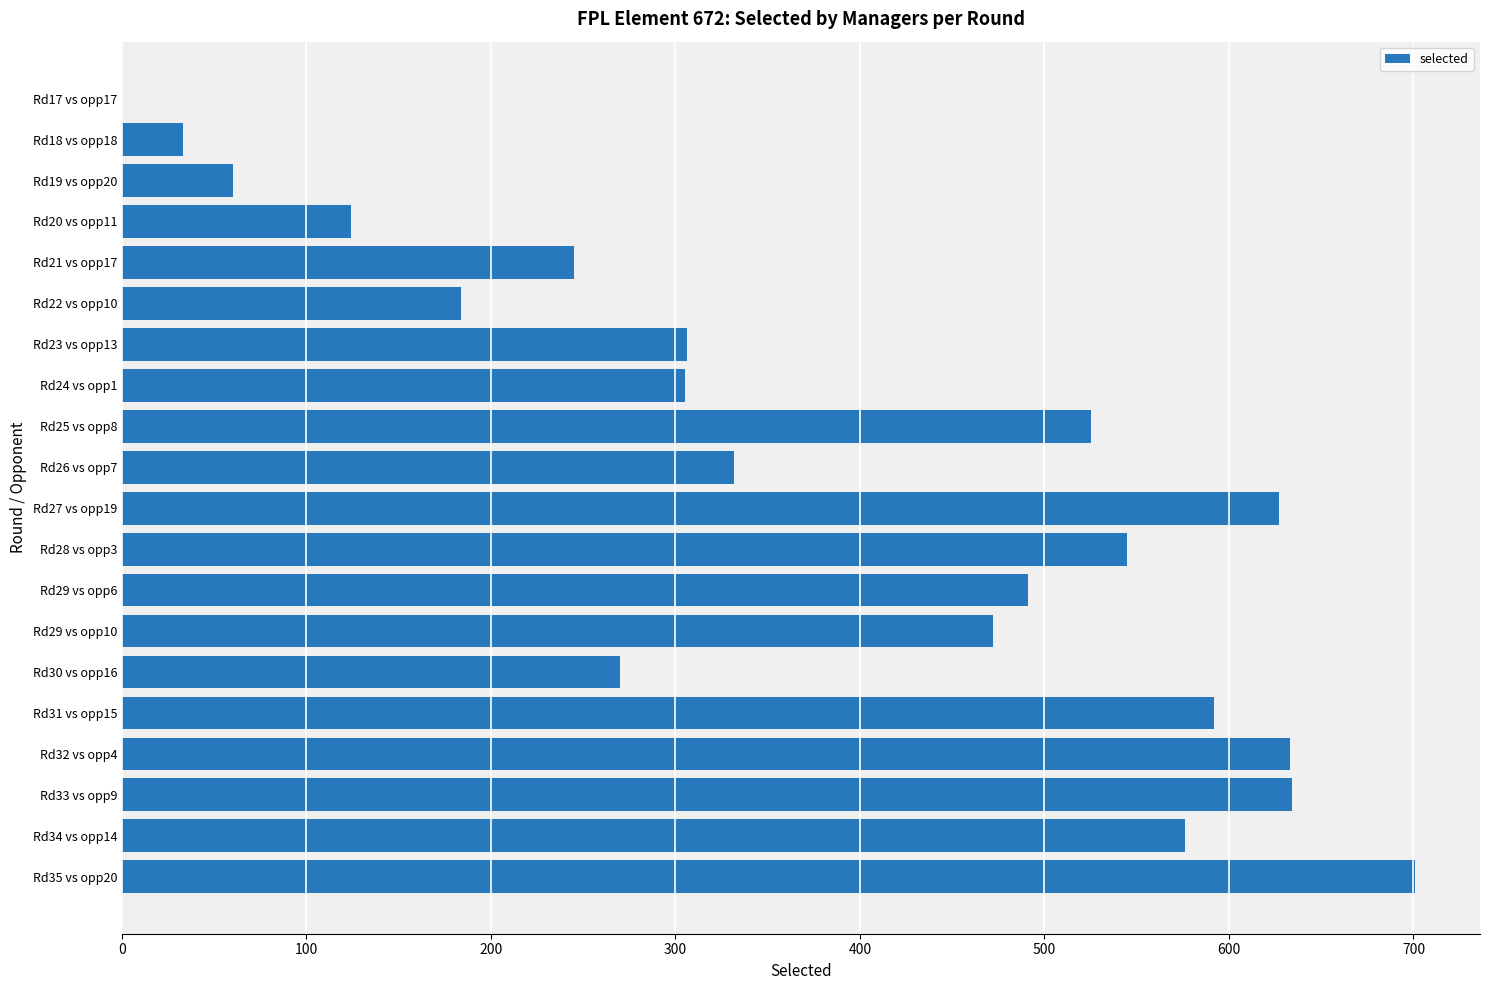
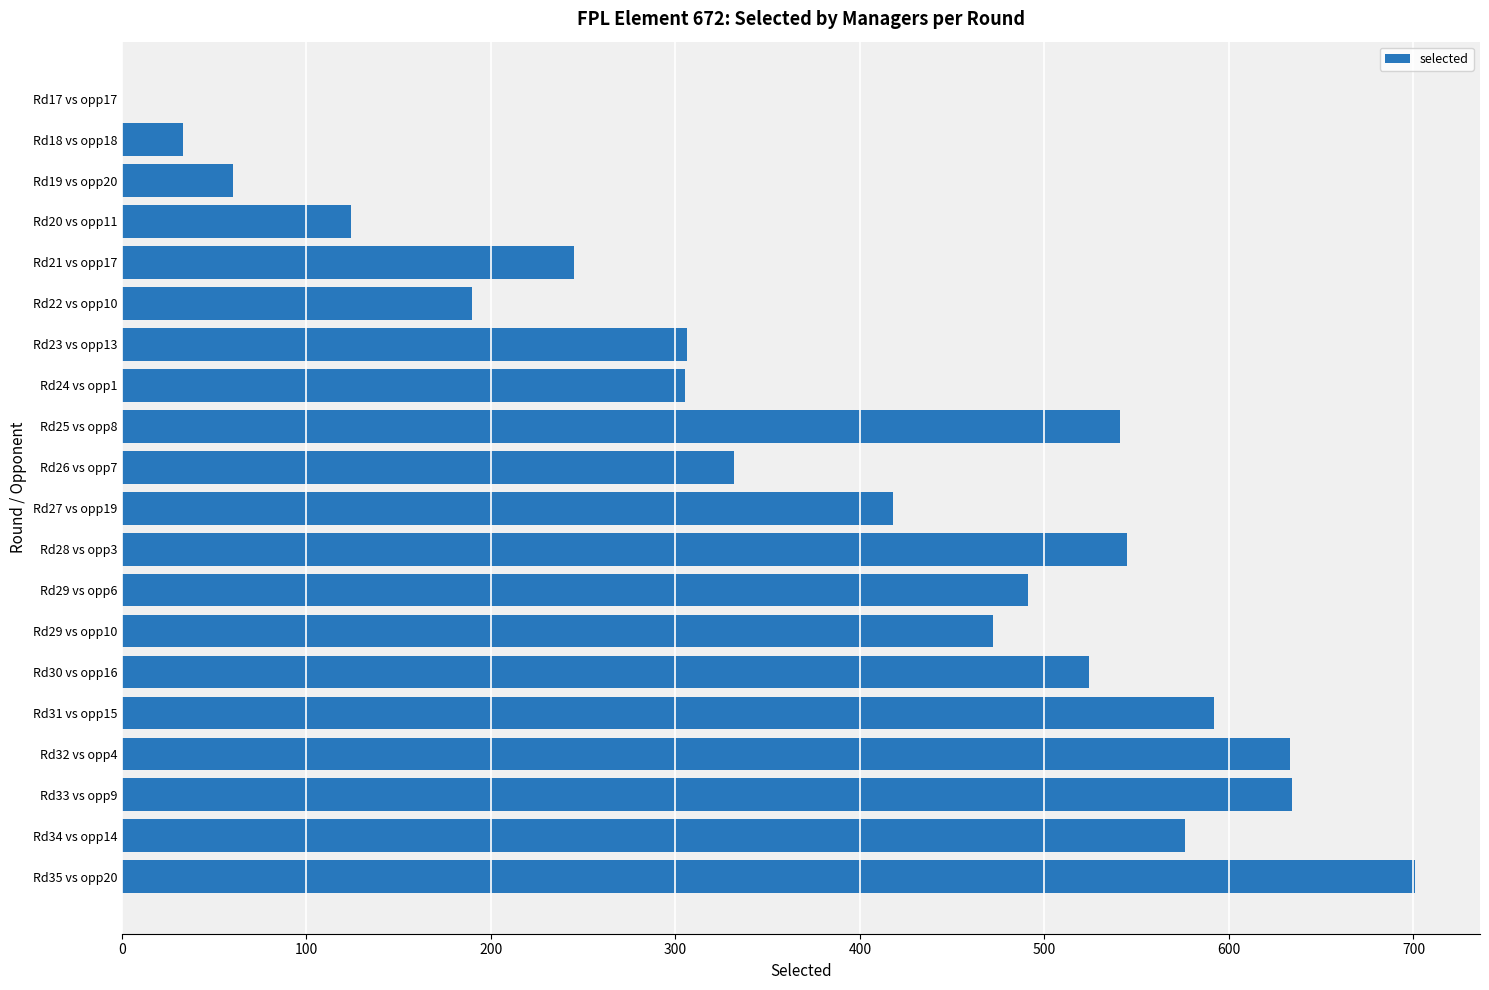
Rd22 vs opp10: 184 -> 190
Rd25 vs opp8: 525 -> 541
Rd27 vs opp19: 627 -> 418
Rd30 vs opp16: 270 -> 524
